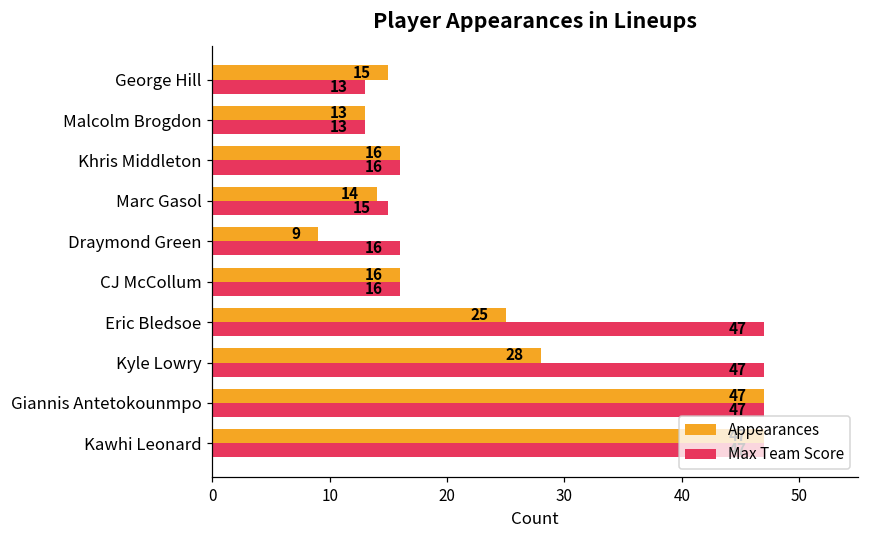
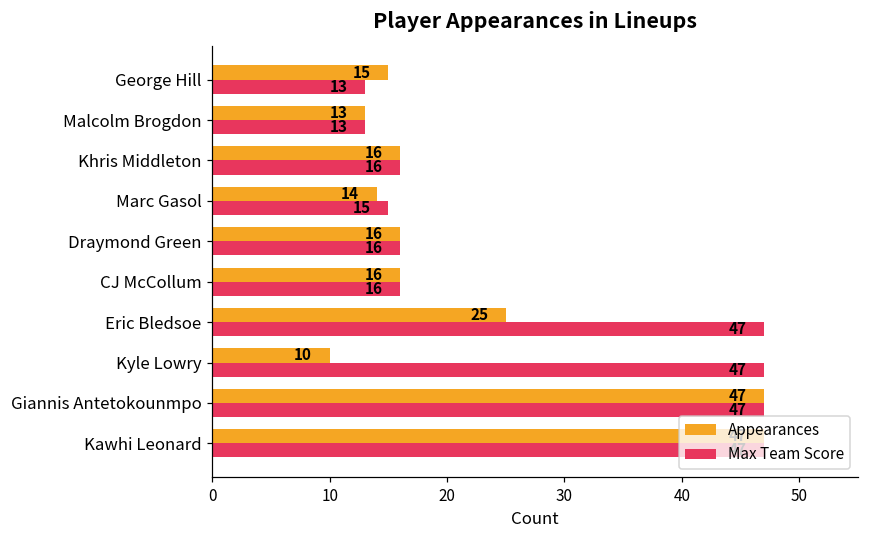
Appearances, Draymond Green: 9 -> 16
Appearances, Kyle Lowry: 28 -> 10
